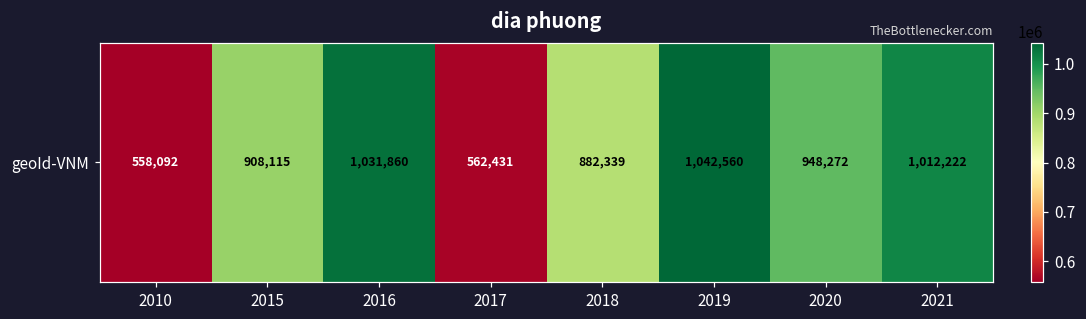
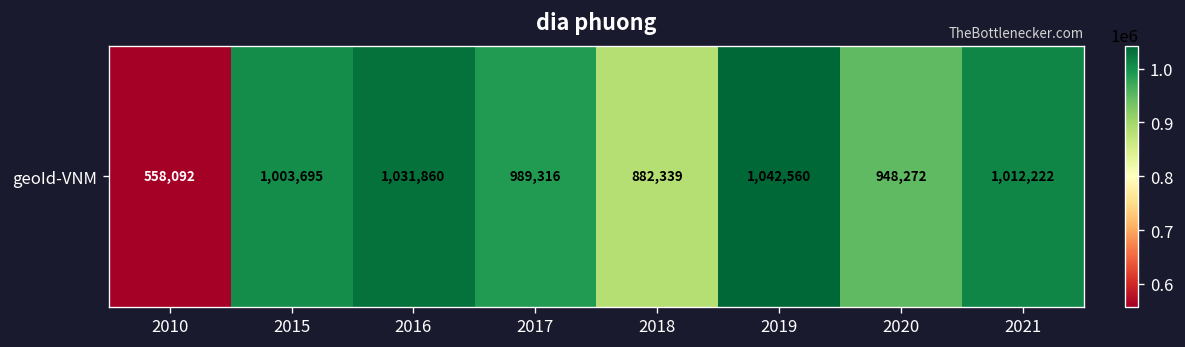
geoId-VNM, 2015: 908,115 -> 1,003,695
geoId-VNM, 2017: 562,431 -> 989,316
